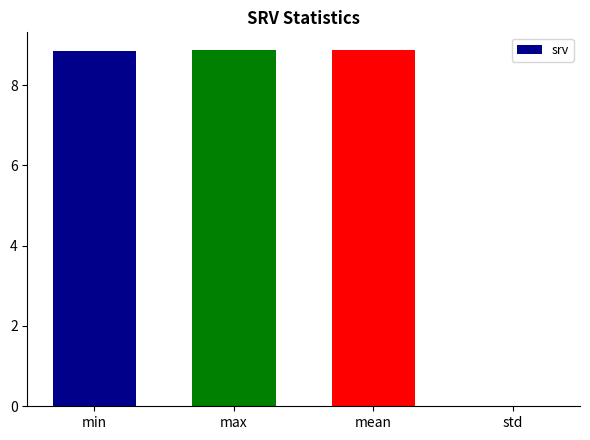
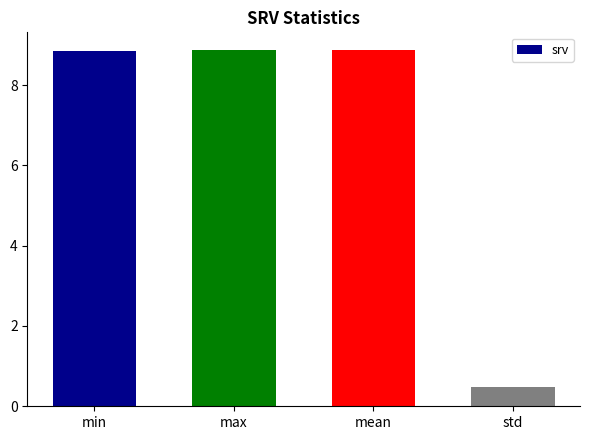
std: 0.0 -> 0.5
